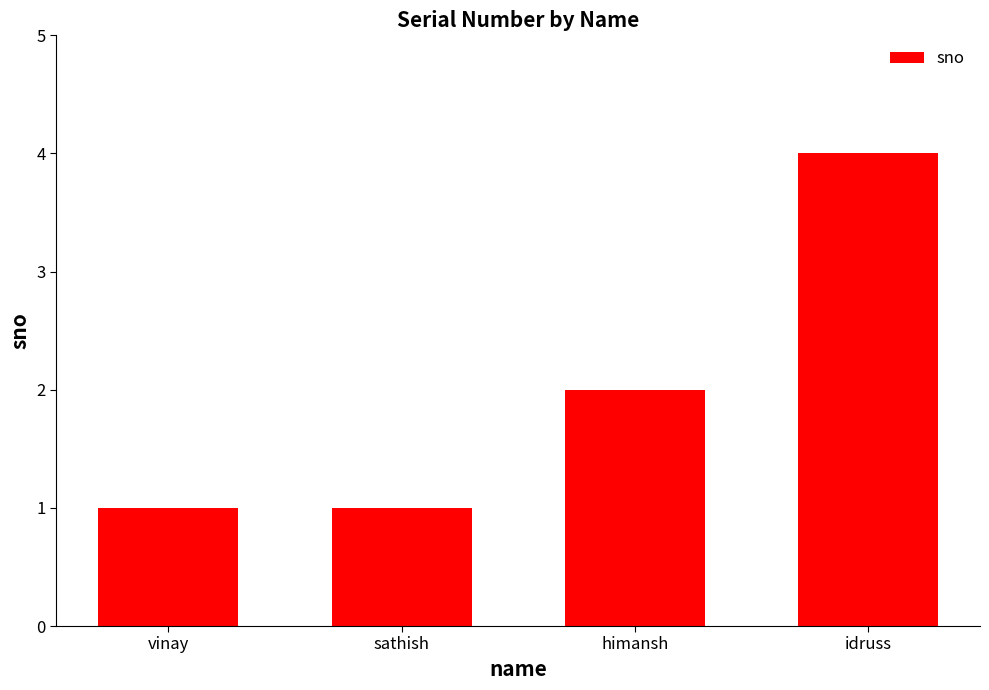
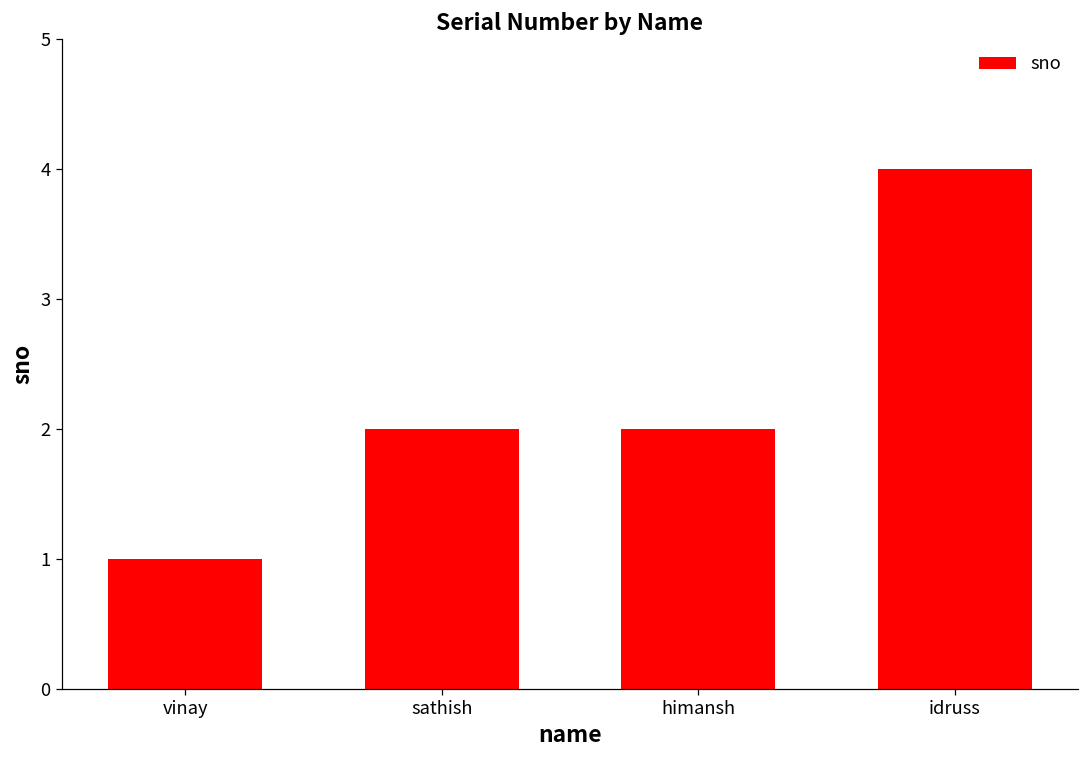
sathish: 1 -> 2
